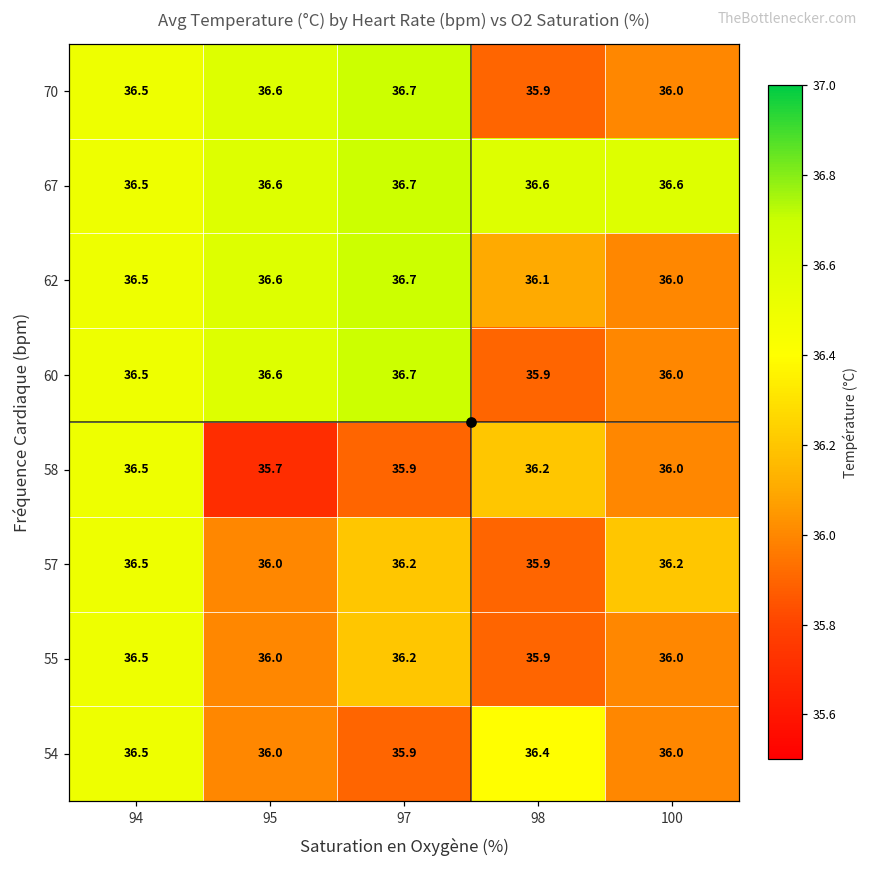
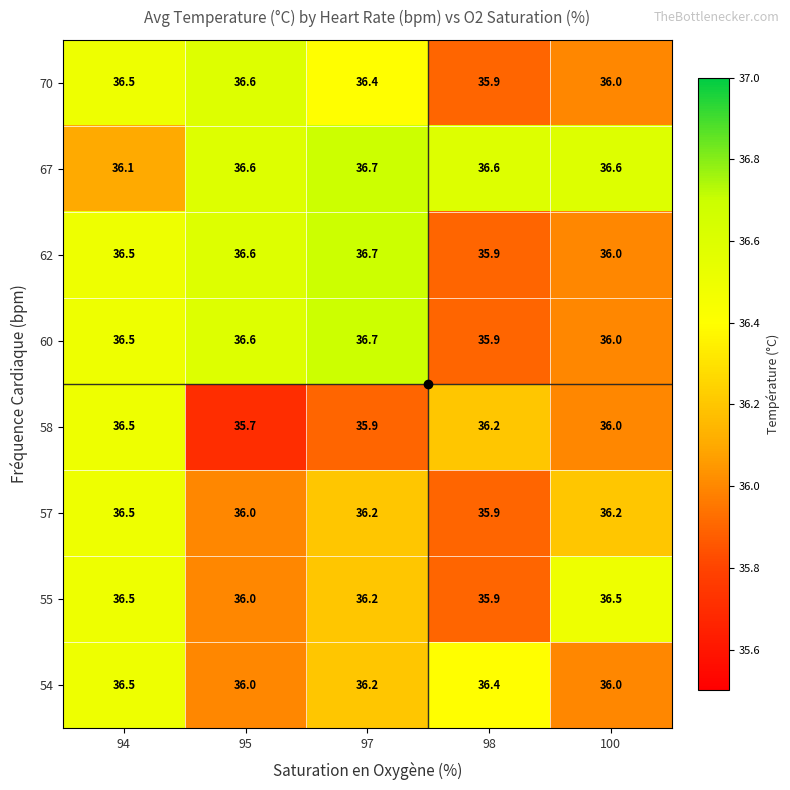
70, 97: 36.7 -> 36.4
67, 94: 36.5 -> 36.1
62, 98: 36.1 -> 35.9
55, 100: 36.0 -> 36.5
54, 97: 35.9 -> 36.2
